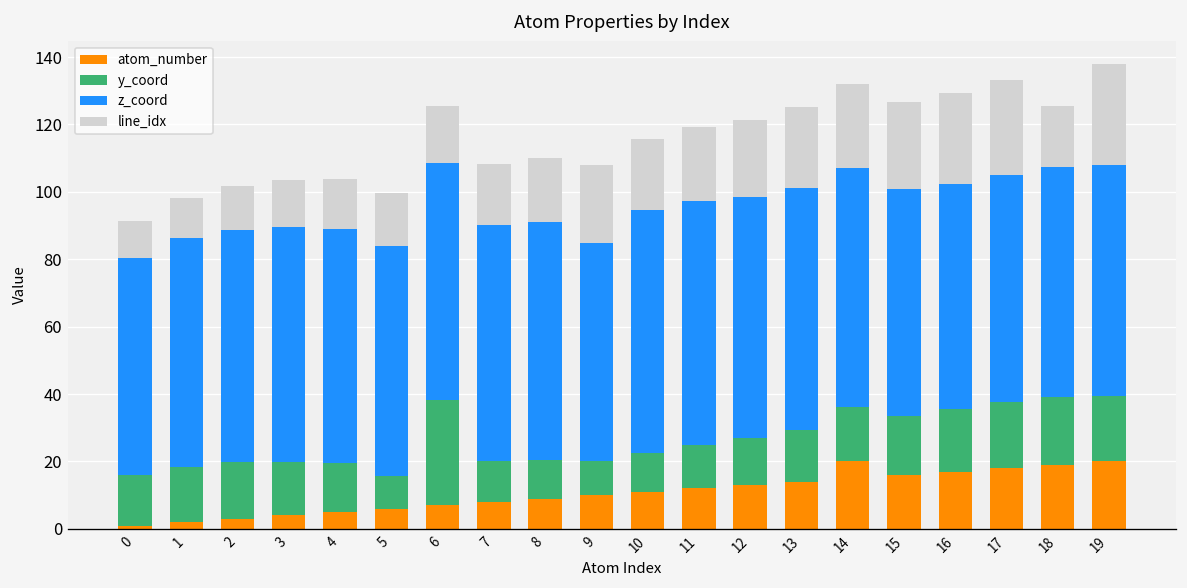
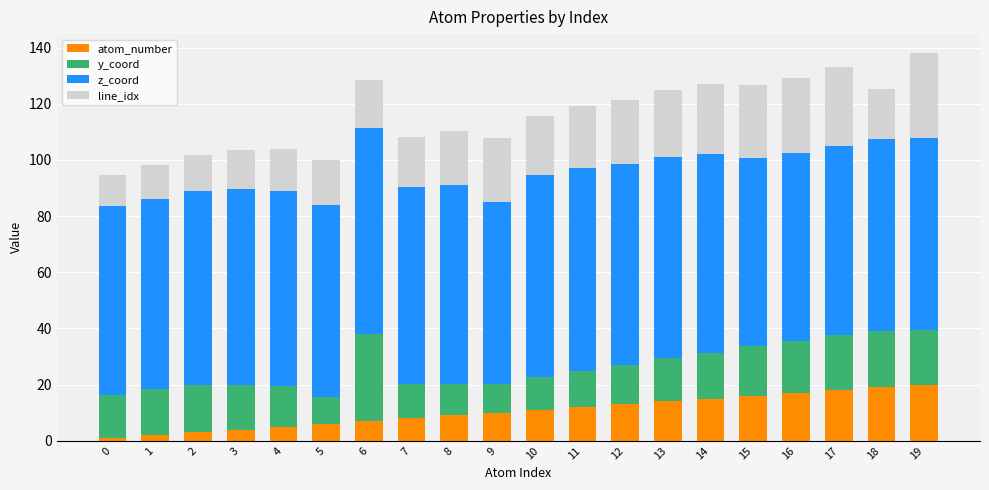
z_coord, 0: 64 -> 67
z_coord, 6: 70 -> 73
atom_number, 14: 20 -> 15
